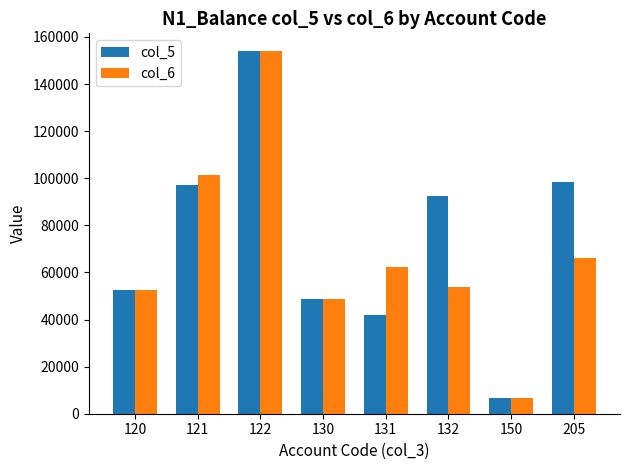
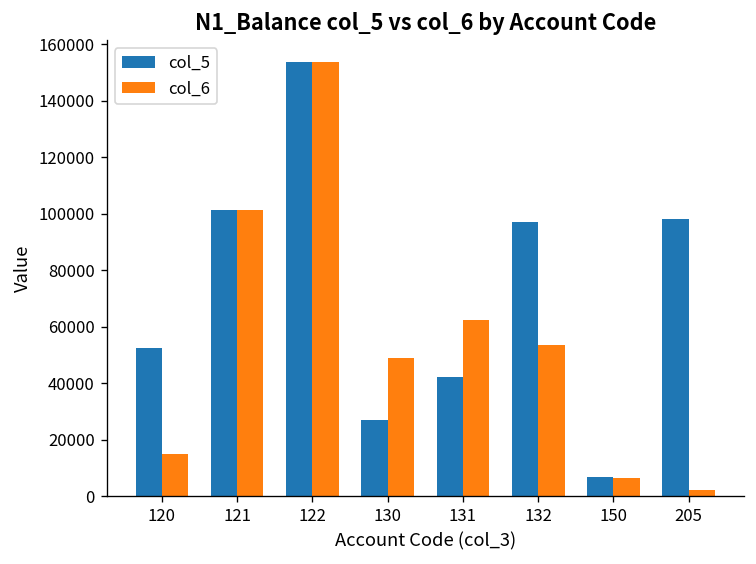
col_6, 120: 53000 -> 15000
col_5, 121: 97000 -> 101000
col_5, 130: 49000 -> 27000
col_5, 132: 92000 -> 97000
col_6, 205: 66000 -> 2000
